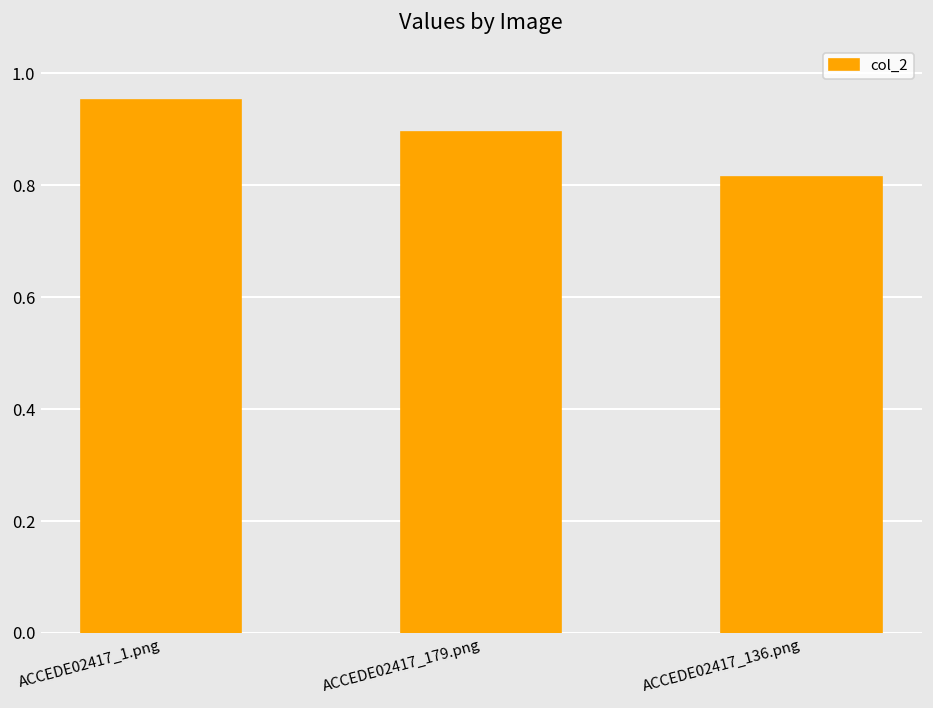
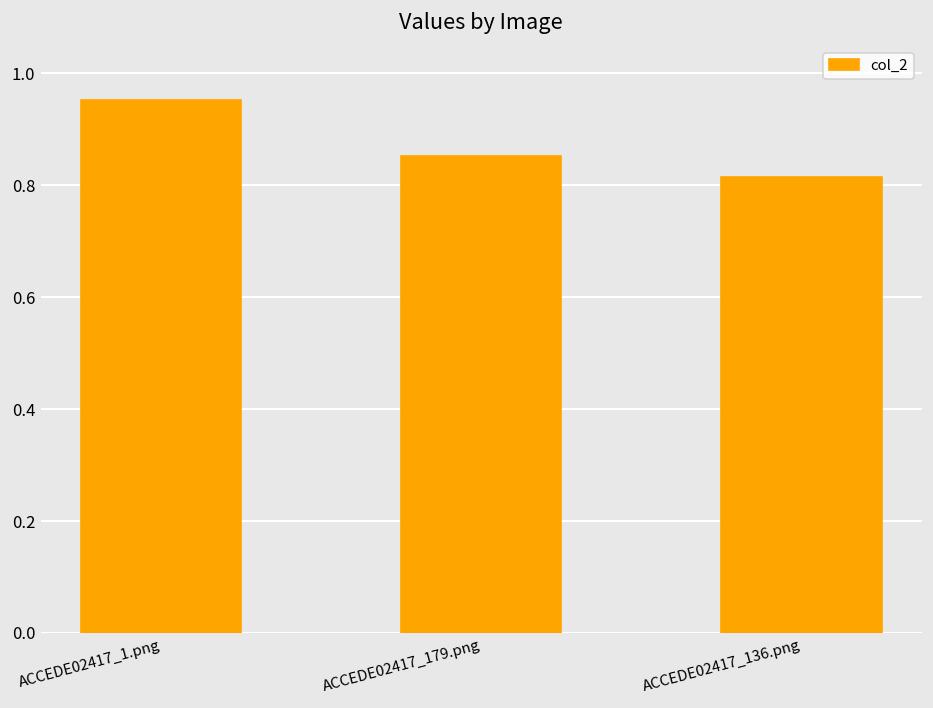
ACCEDE02417_179.png: 0.90 -> 0.85
